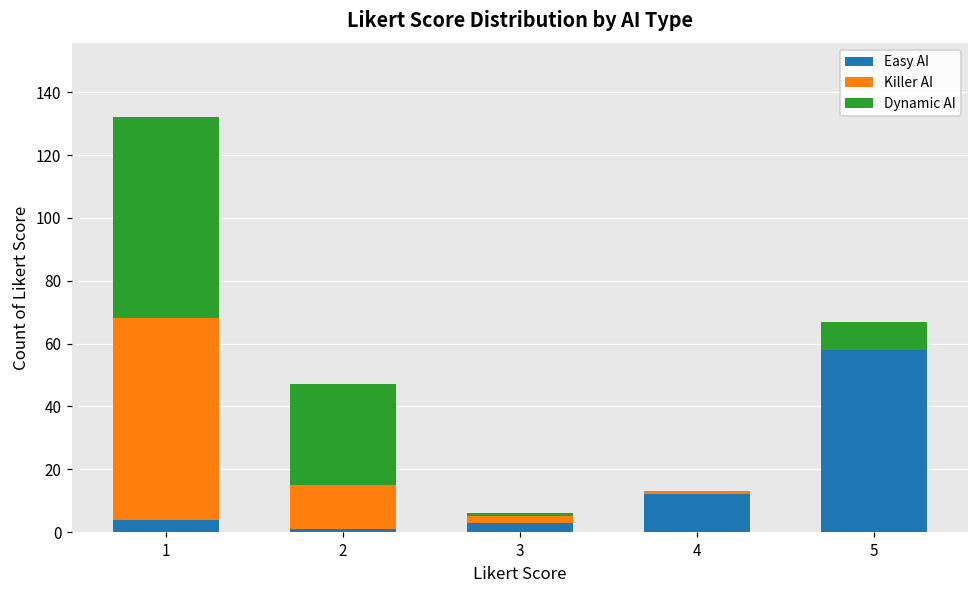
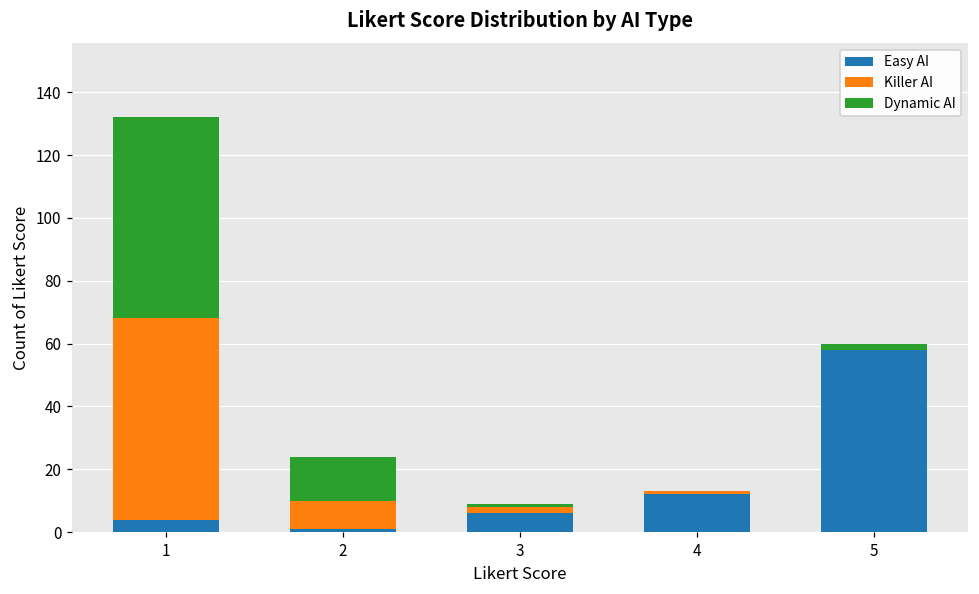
Killer AI, 2: 14 -> 9
Dynamic AI, 2: 32 -> 14
Easy AI, 3: 3 -> 6
Dynamic AI, 5: 9 -> 2
